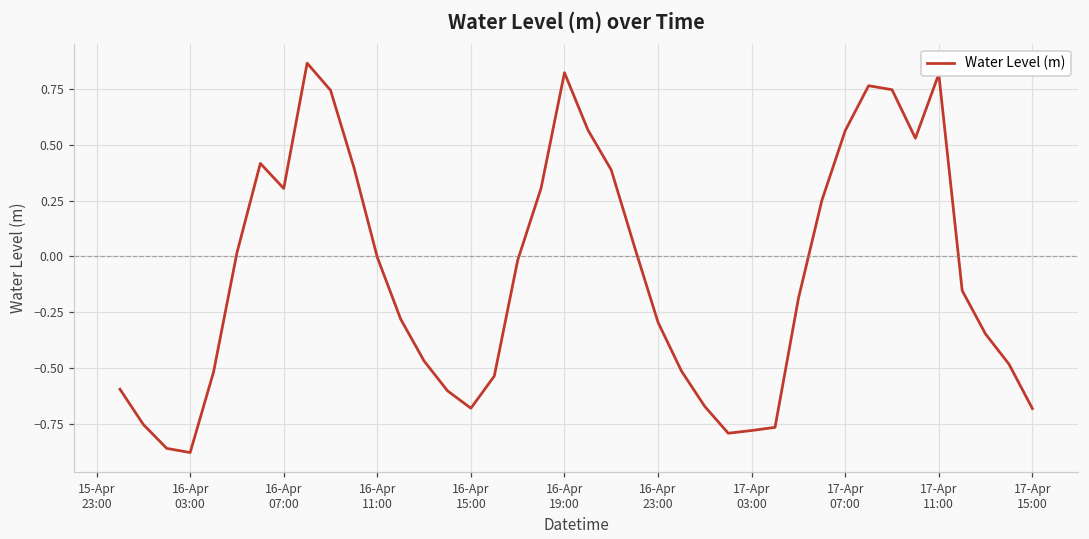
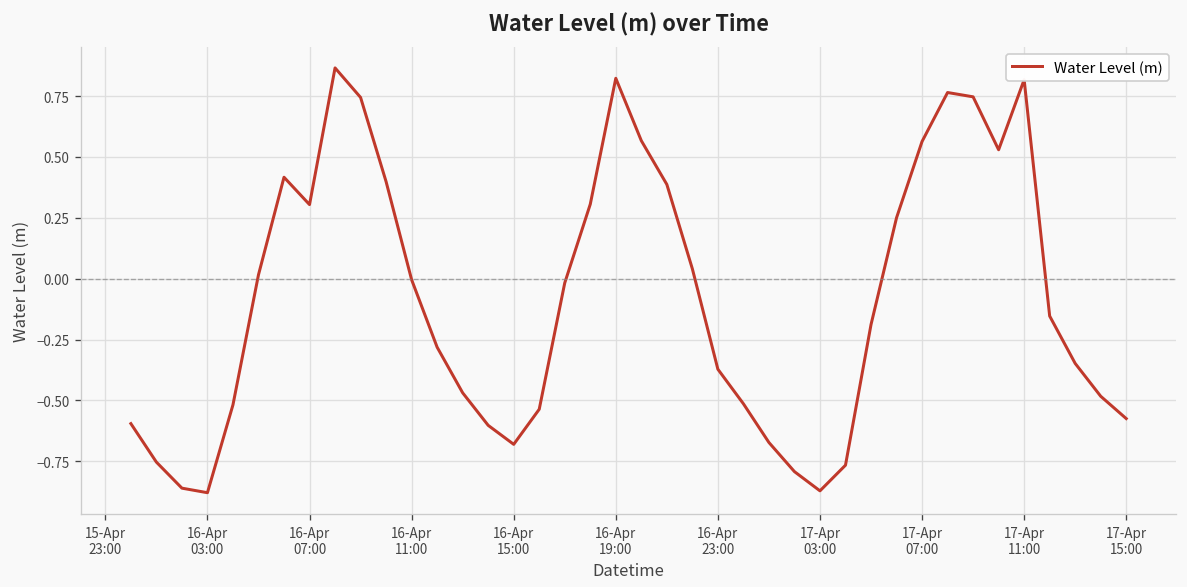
16-Apr 23:00: -0.30 -> -0.37
17-Apr 03:00: -0.78 -> -0.87
17-Apr 15:00: -0.68 -> -0.57
